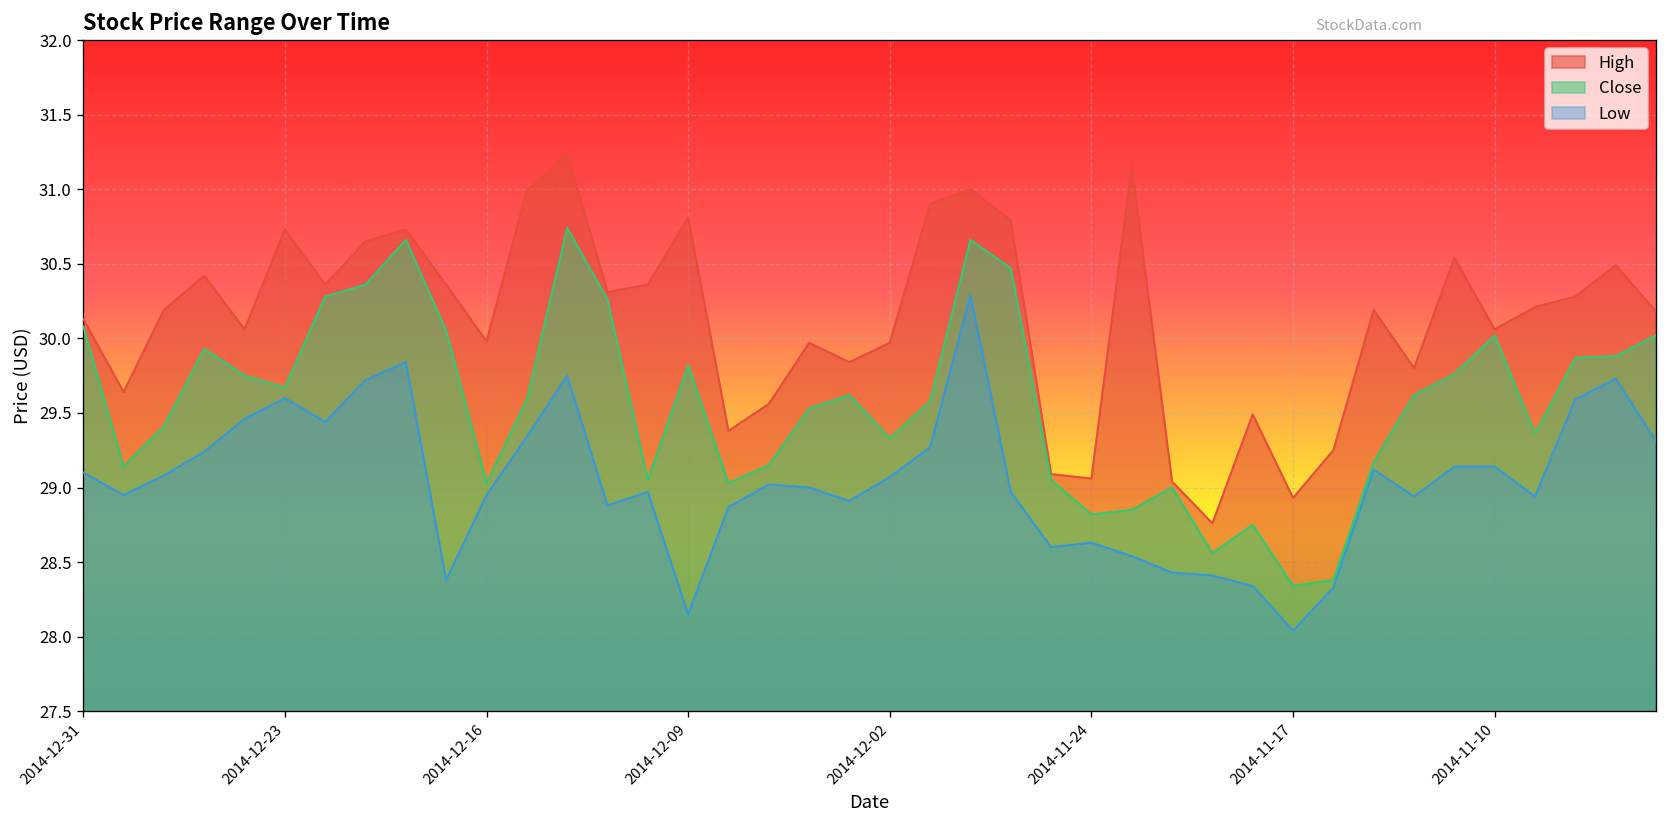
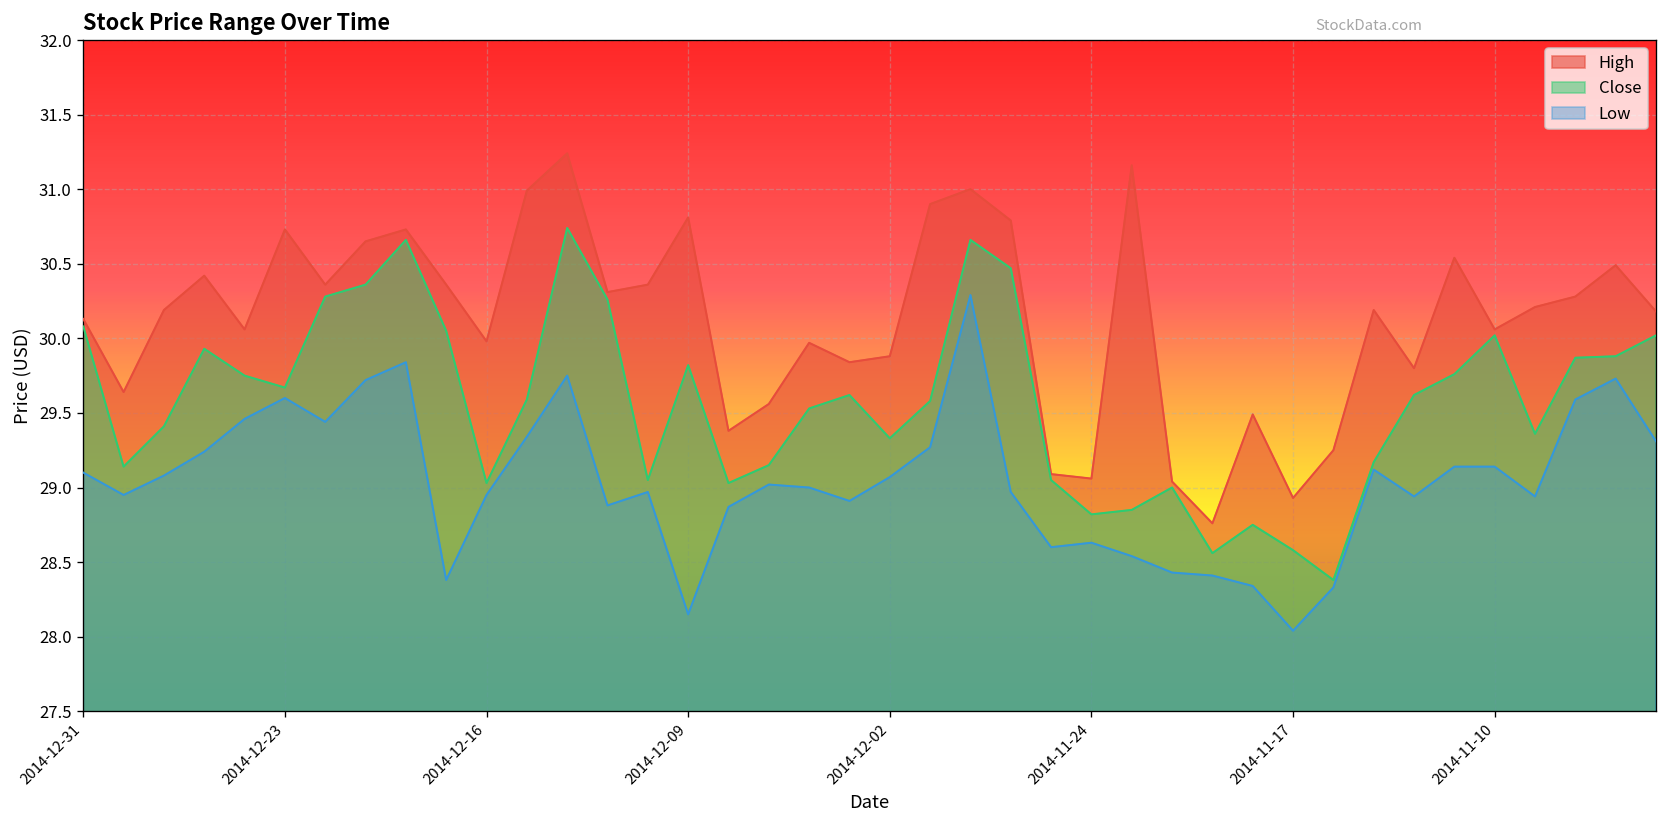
High, 2014-12-02: 29.97 -> 29.88
Close, 2014-11-17: 28.34 -> 28.58
